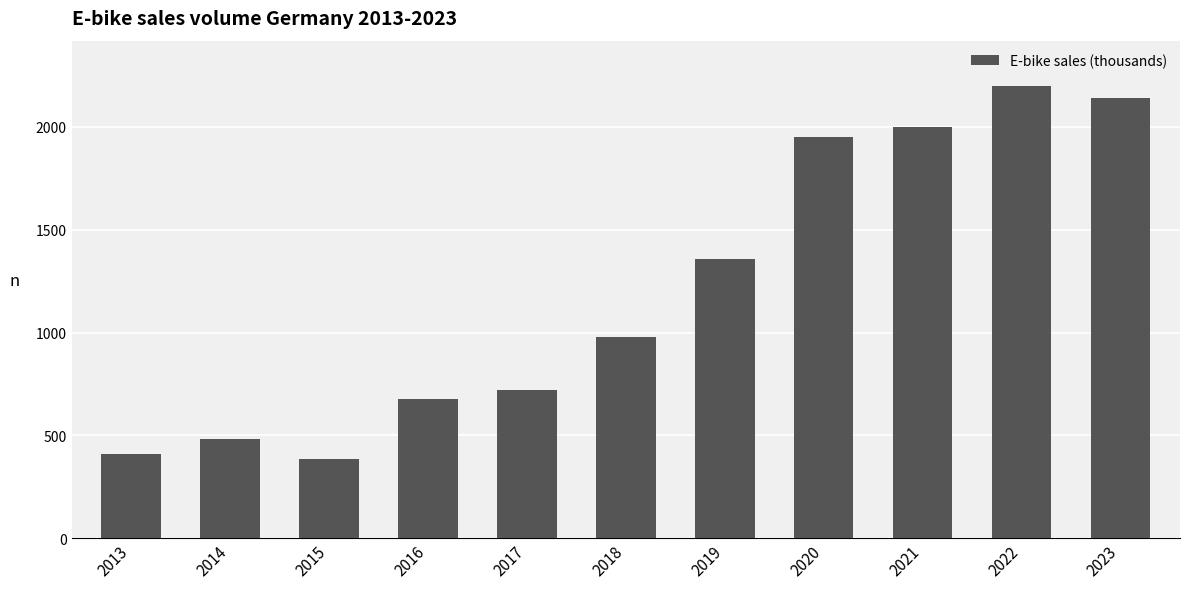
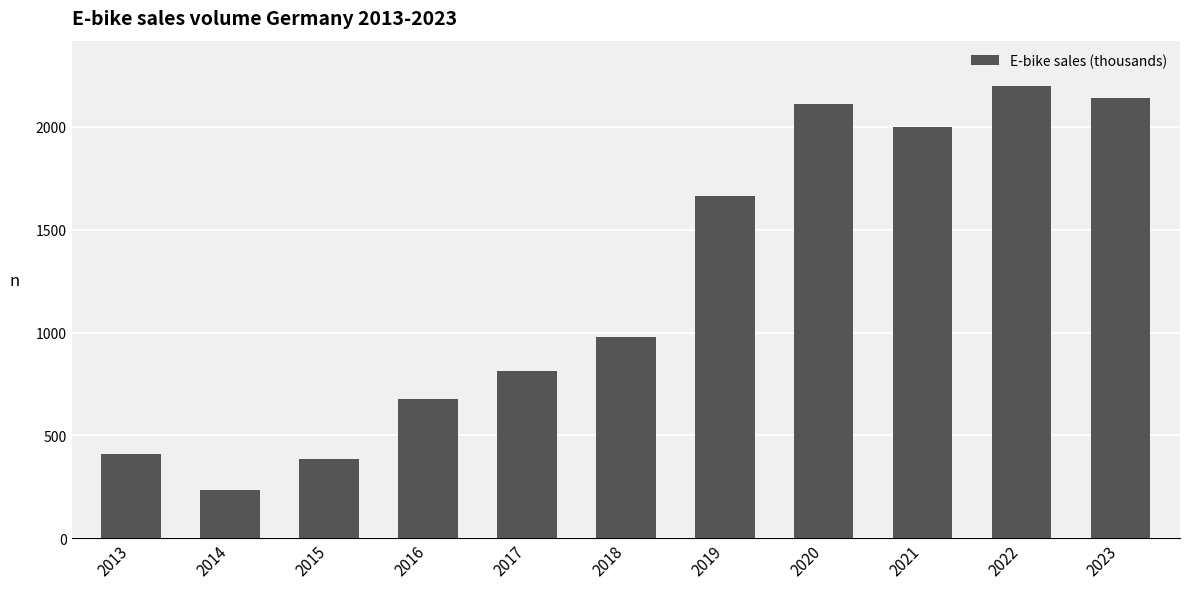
2014: 480 -> 240
2017: 720 -> 820
2019: 1360 -> 1670
2020: 1950 -> 2110
